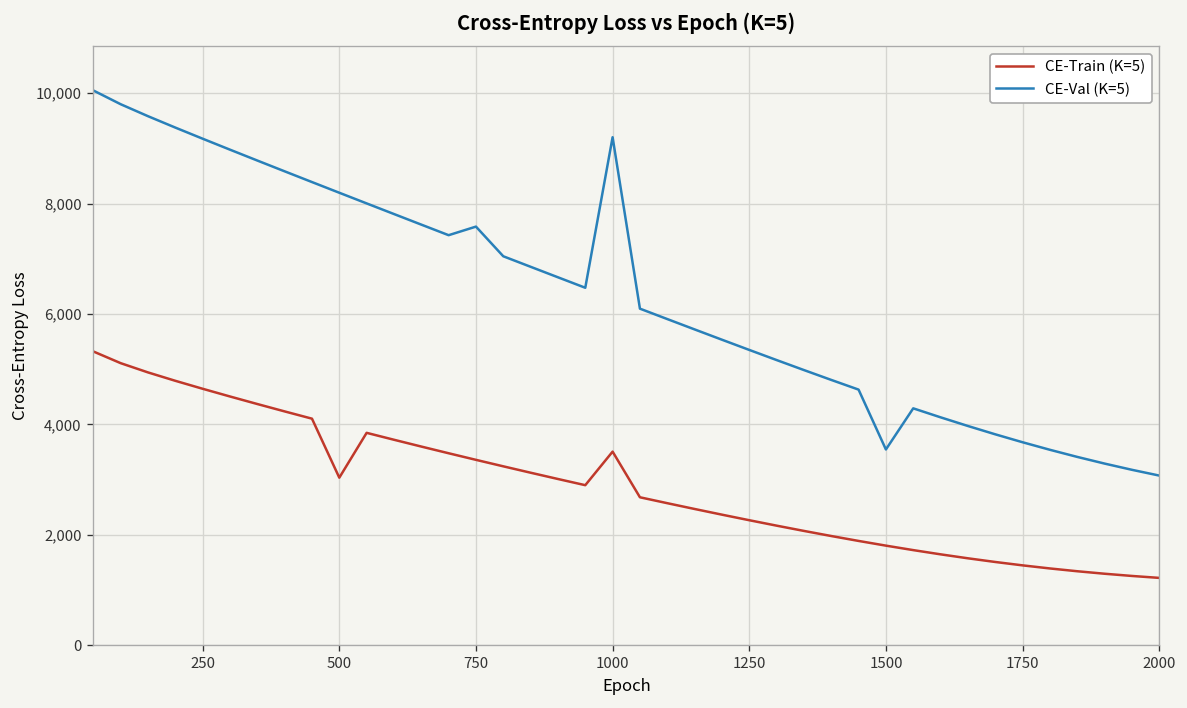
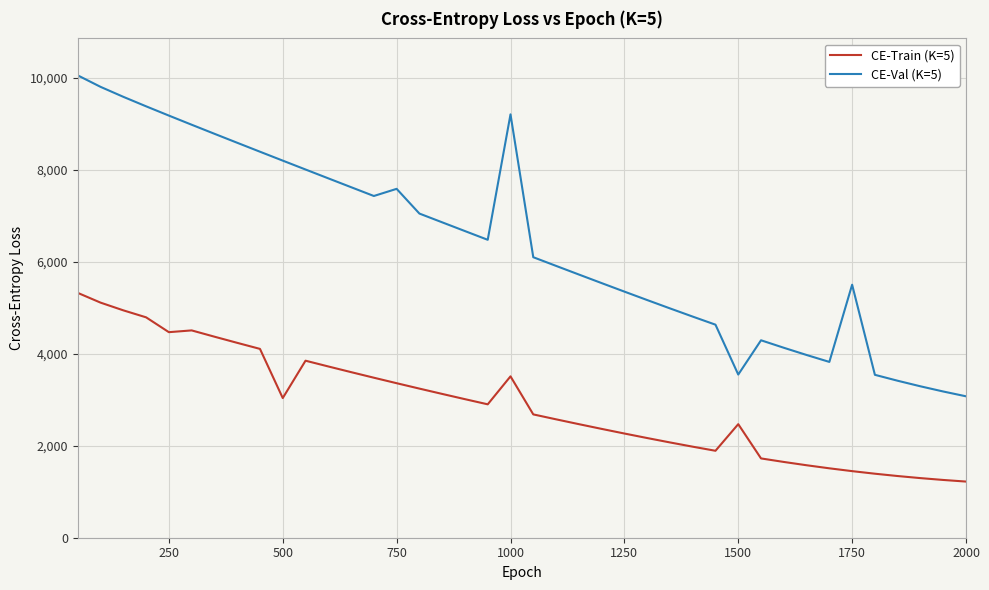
CE-Train (K=5), 250: 4,600 -> 4,500
CE-Train (K=5), 1500: 1,800 -> 2,500
CE-Val (K=5), 1750: 3,700 -> 5,500
